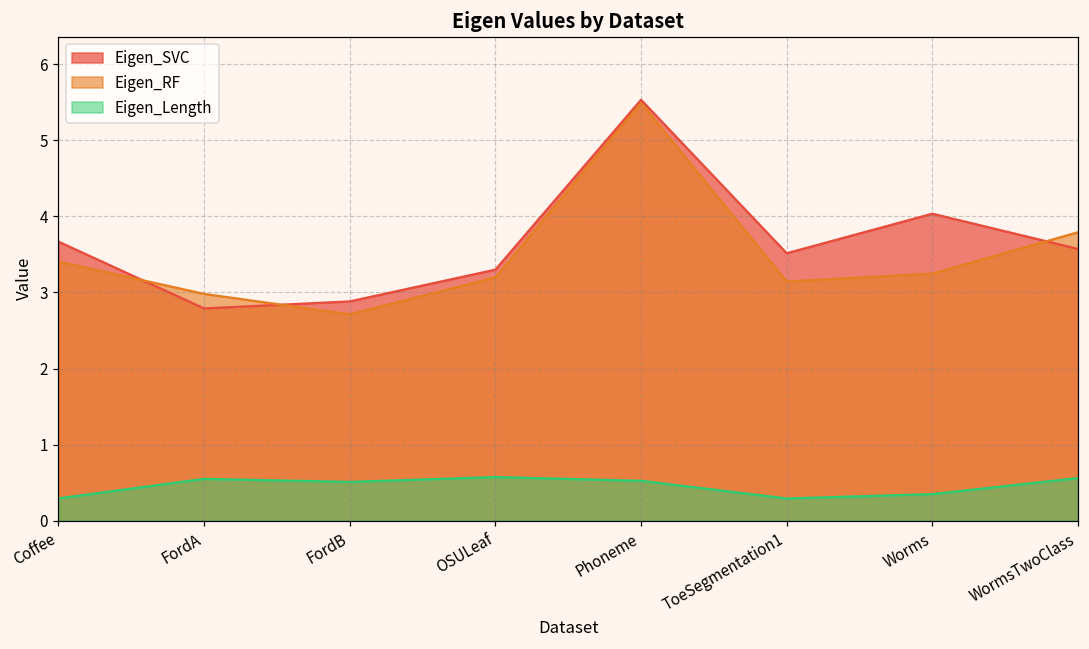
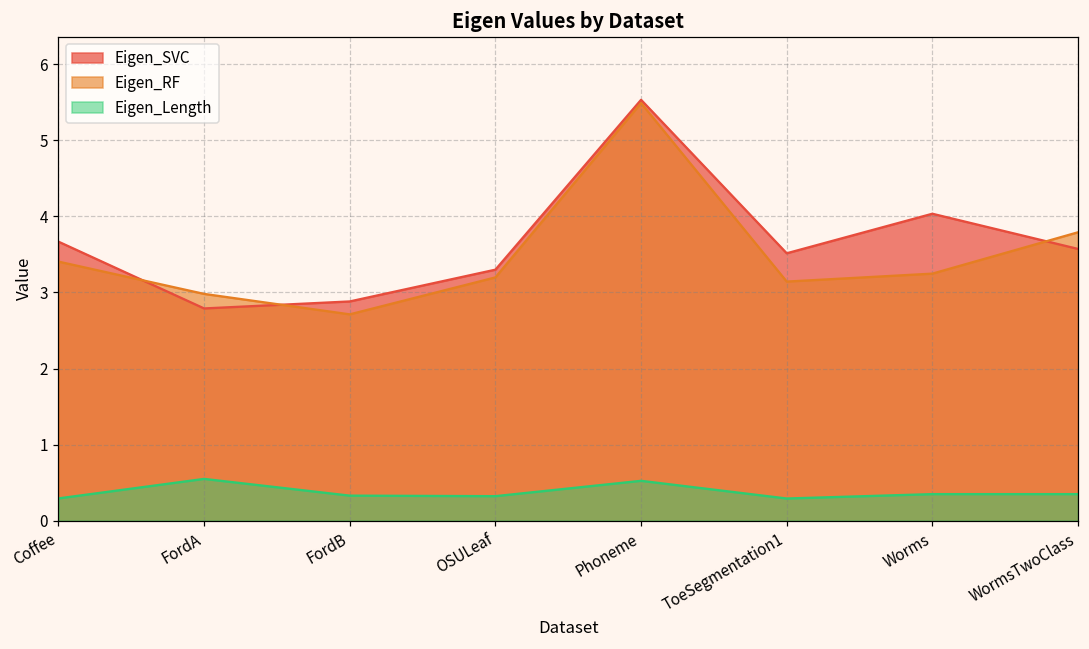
Eigen_Length, FordB: 0.5 -> 0.3
Eigen_Length, OSULeaf: 0.6 -> 0.3
Eigen_Length, WormsTwoClass: 0.6 -> 0.4
